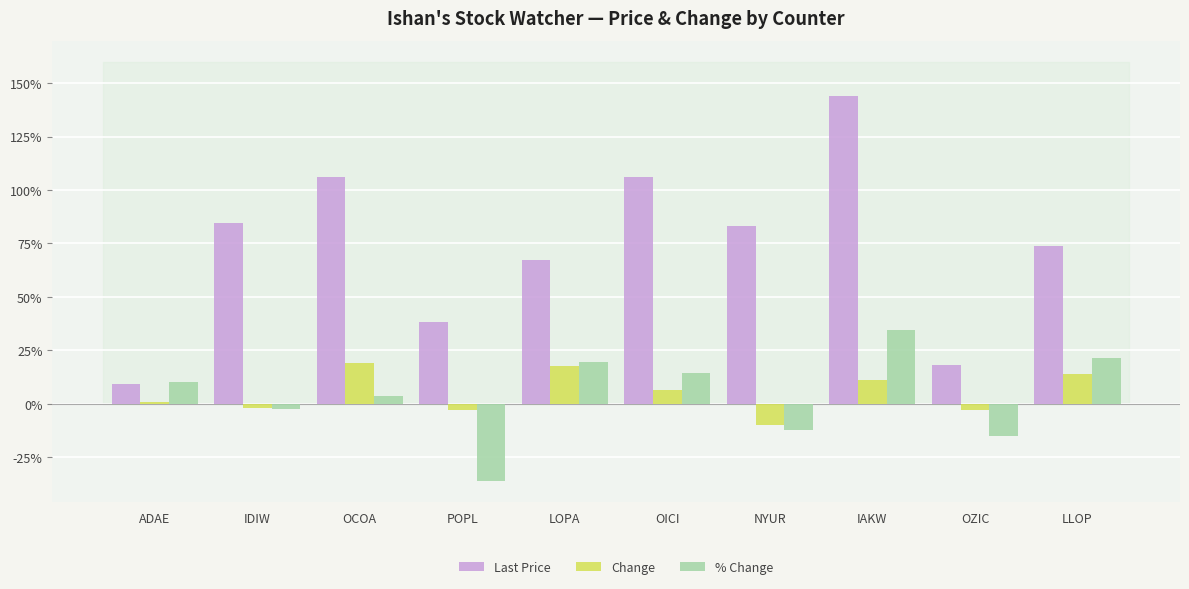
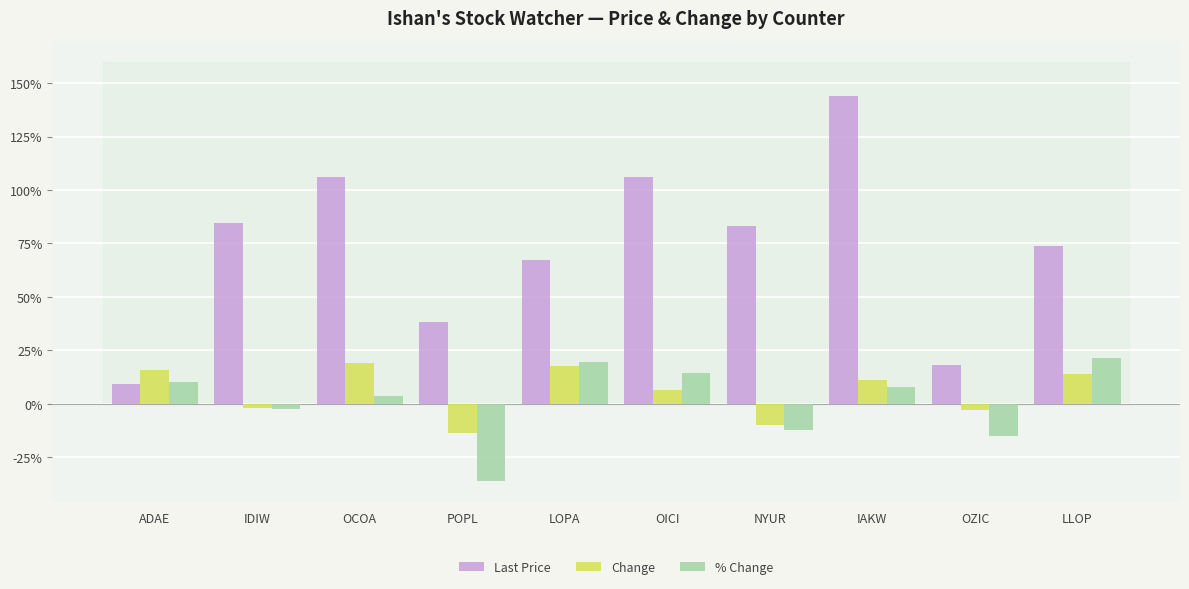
Change, ADAE: 1% -> 16%
Change, POPL: -3% -> -14%
% Change, IAKW: 34% -> 8%
